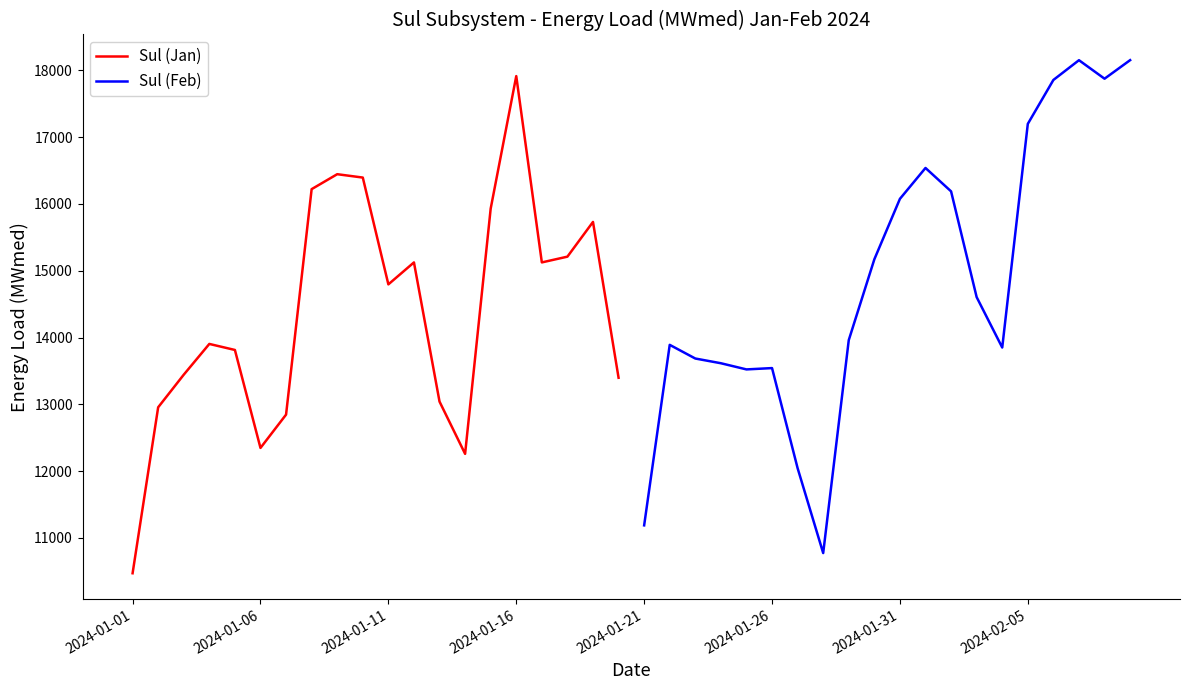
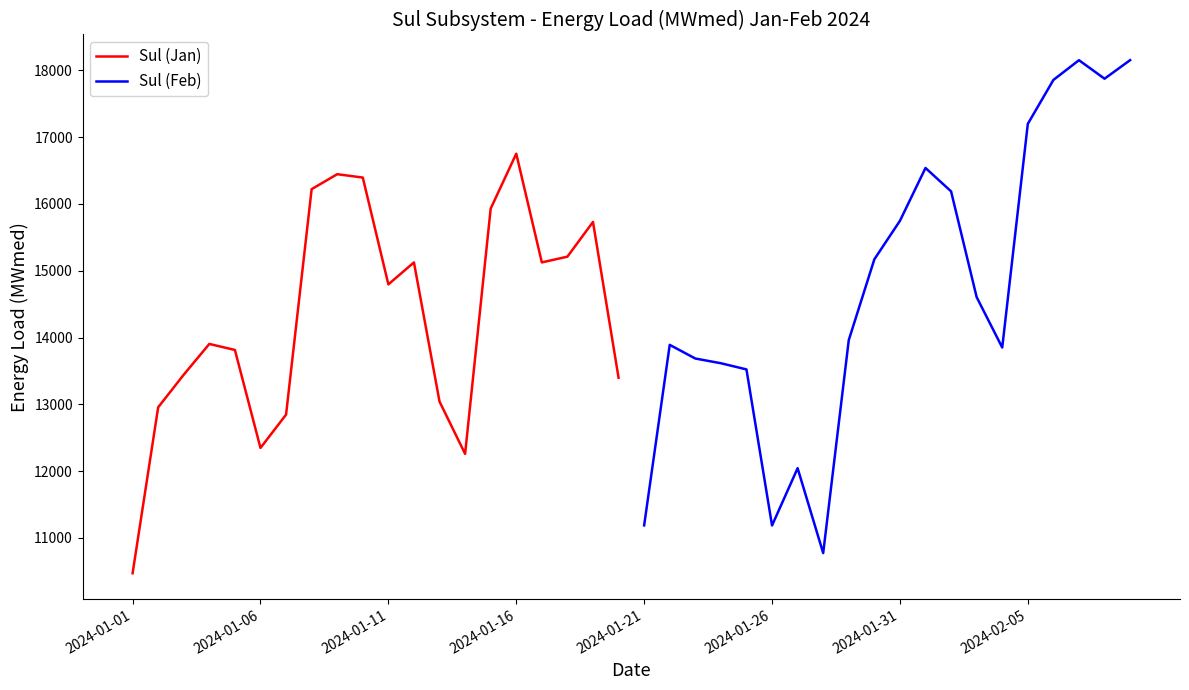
Sul (Jan), 2024-01-16: 17900 -> 16800
Sul (Feb), 2024-01-26: 13500 -> 11200
Sul (Feb), 2024-01-31: 16100 -> 15700
